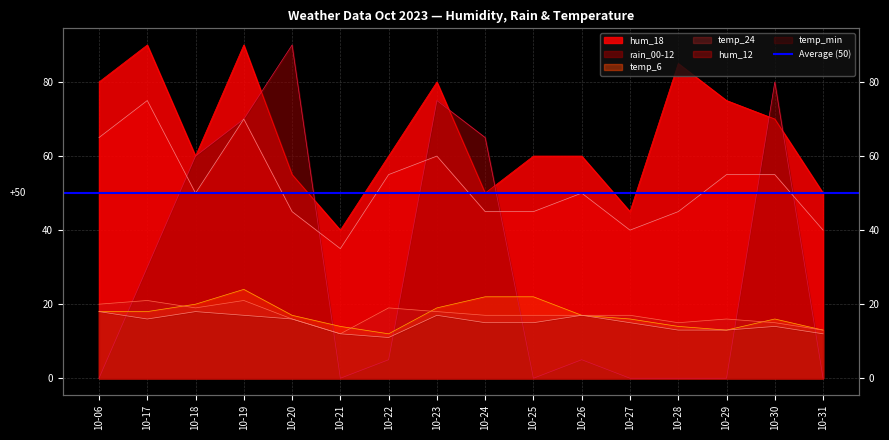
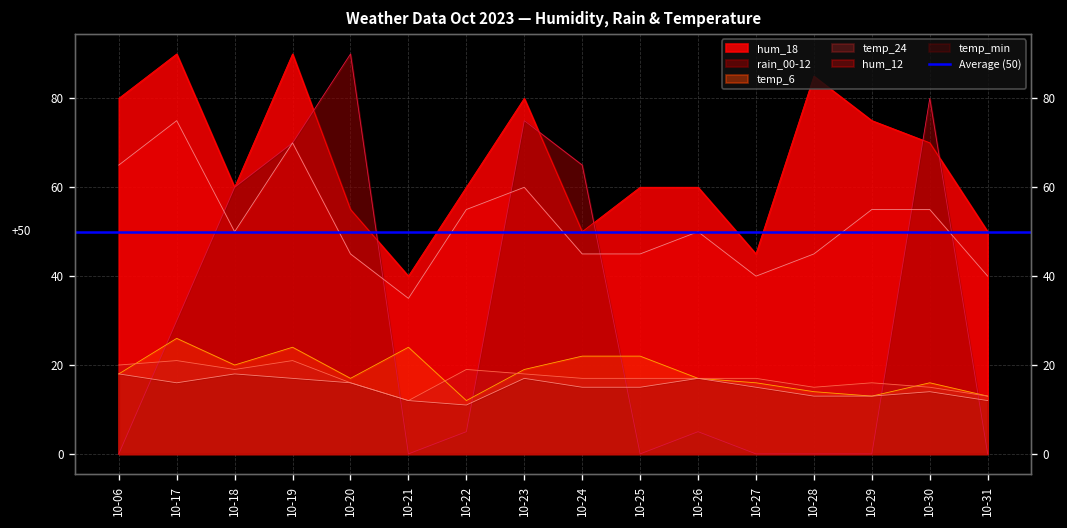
temp_6, 10-17: 18 -> 26
temp_6, 10-21: 14 -> 24
